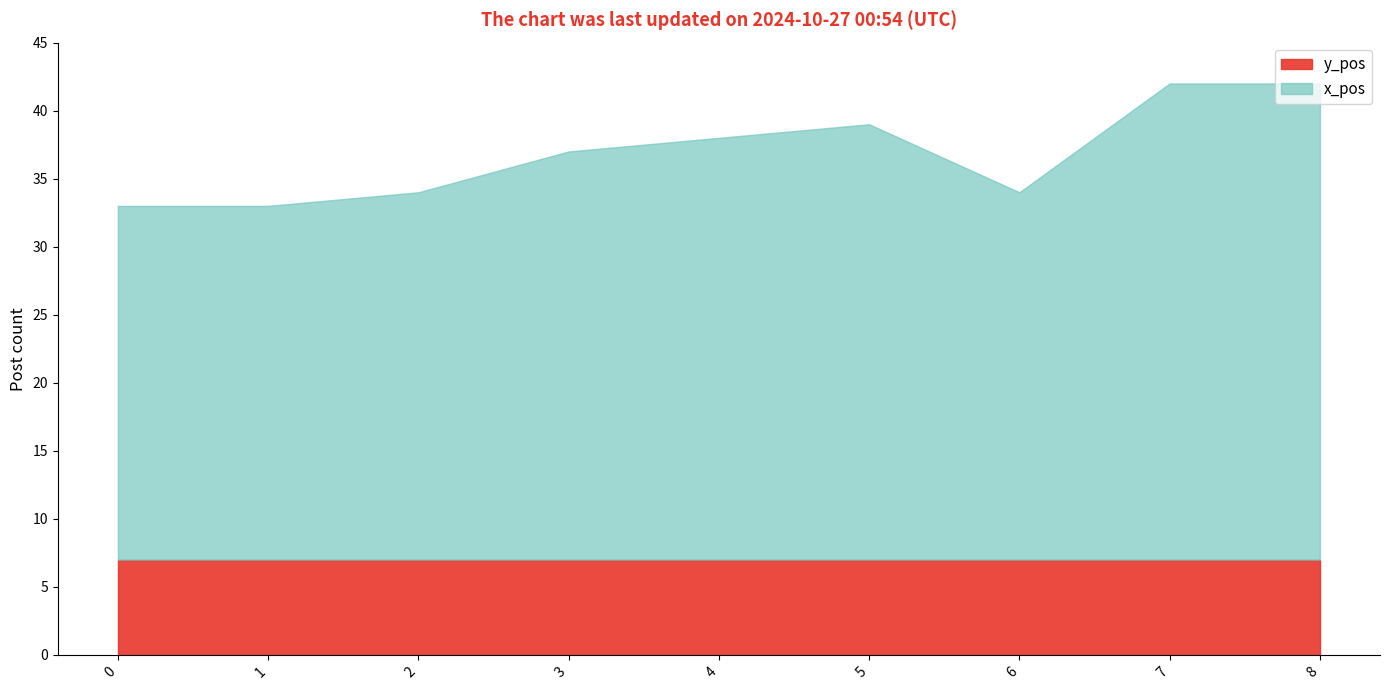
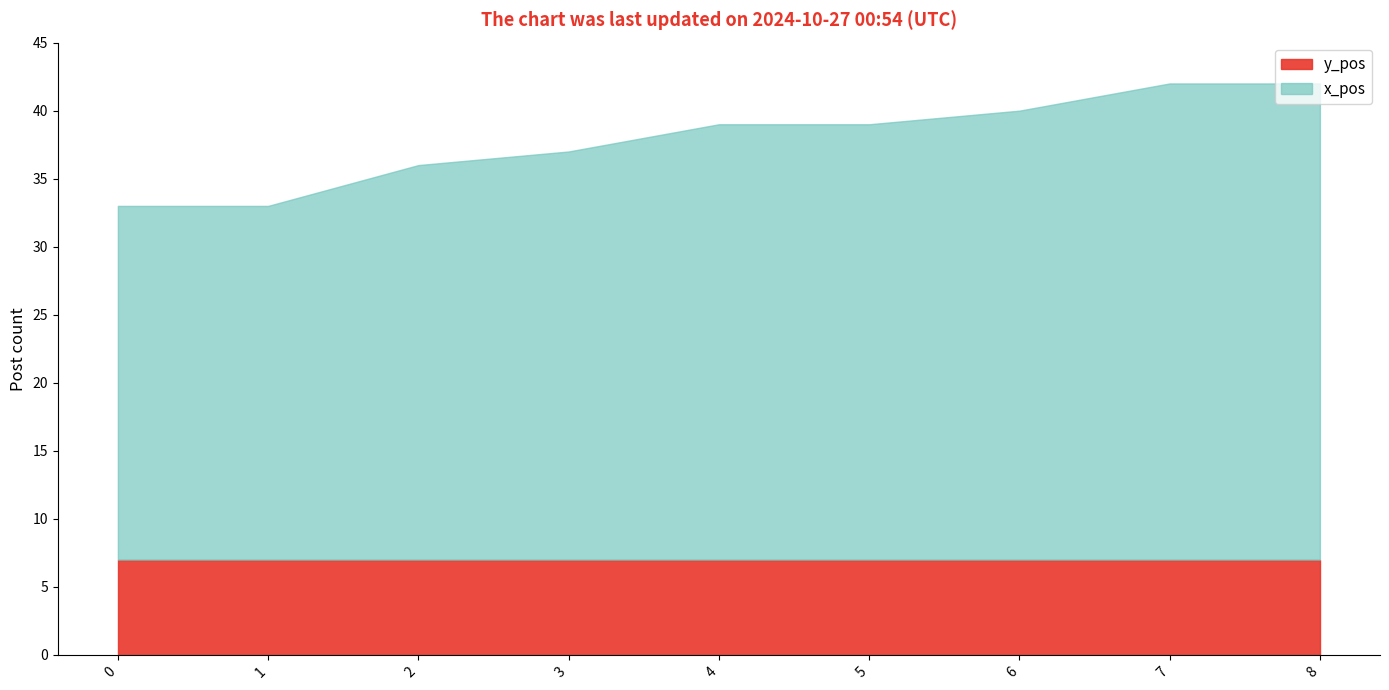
x_pos, 2: 27 -> 29
x_pos, 4: 31 -> 32
x_pos, 6: 27 -> 33
